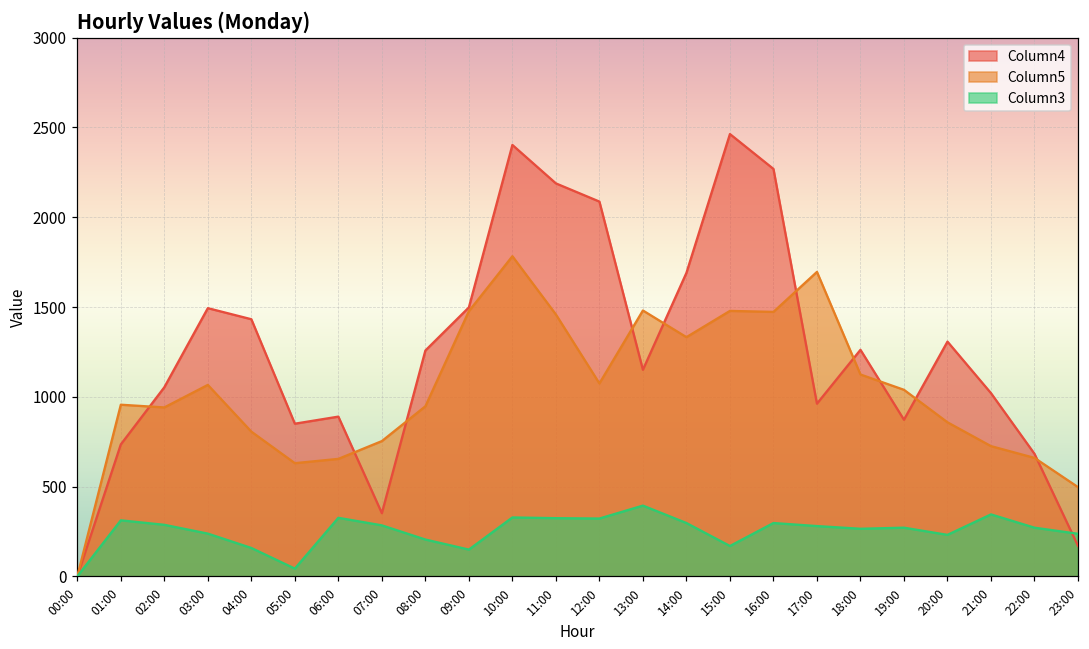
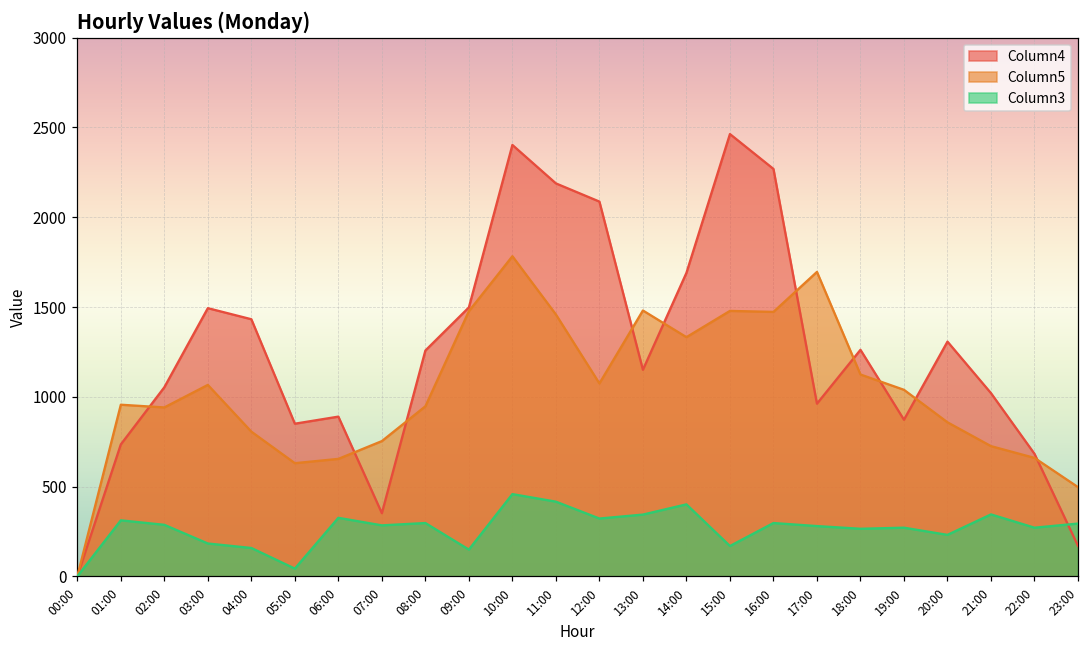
Column3, 03:00: 240 -> 180
Column3, 08:00: 210 -> 300
Column3, 10:00: 330 -> 460
Column3, 11:00: 320 -> 420
Column3, 13:00: 390 -> 340
Column3, 14:00: 300 -> 400
Column3, 23:00: 240 -> 290
